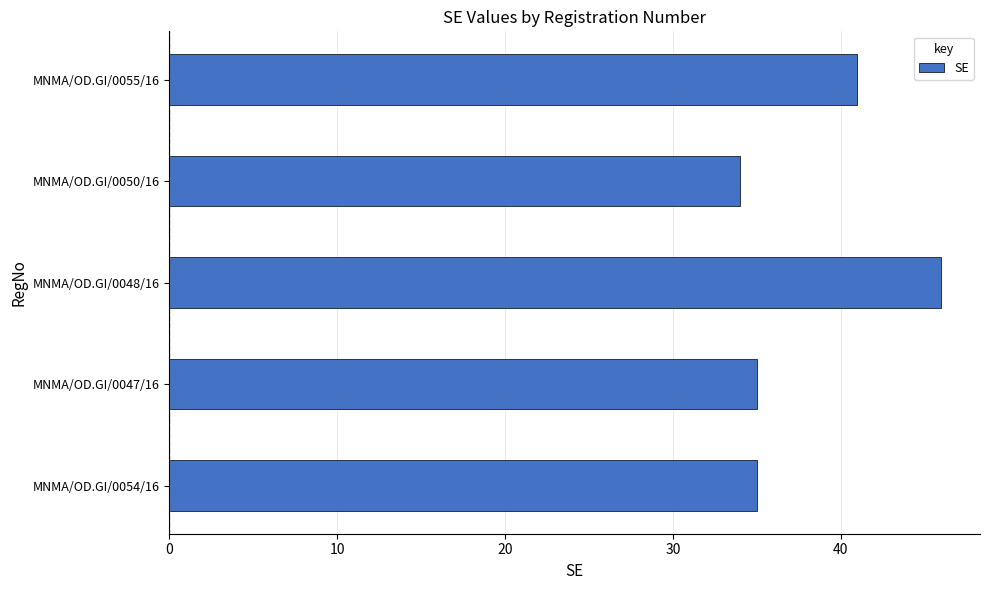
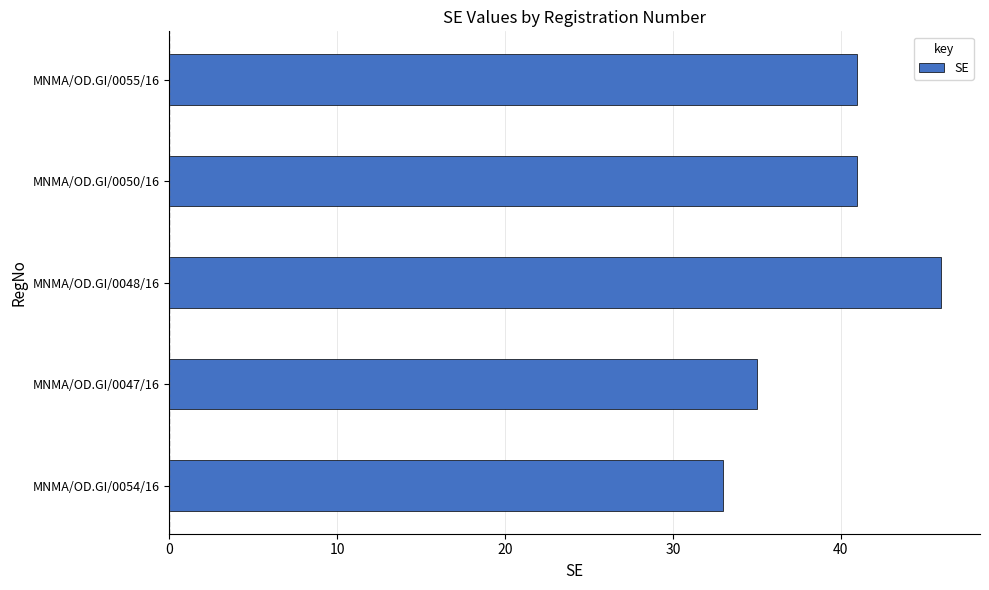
MNMA/OD.GI/0050/16: 34 -> 41
MNMA/OD.GI/0054/16: 35 -> 33
